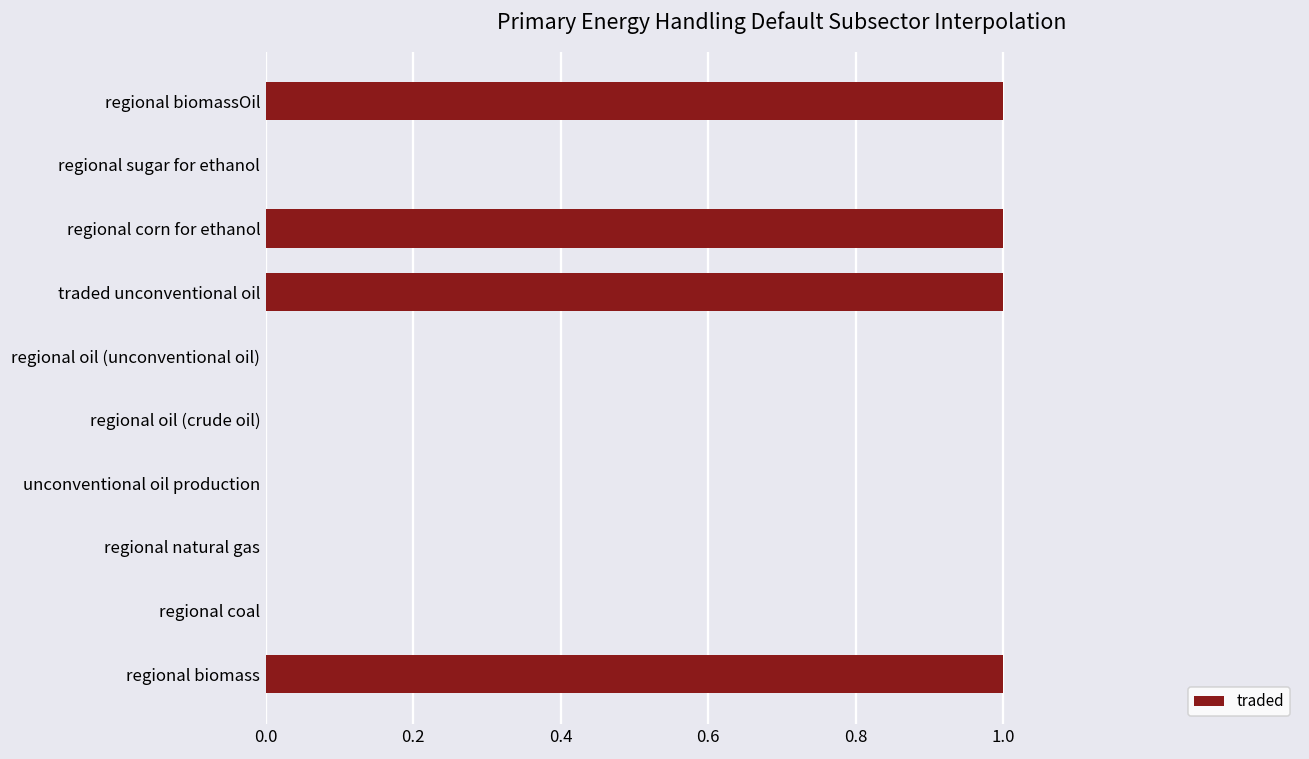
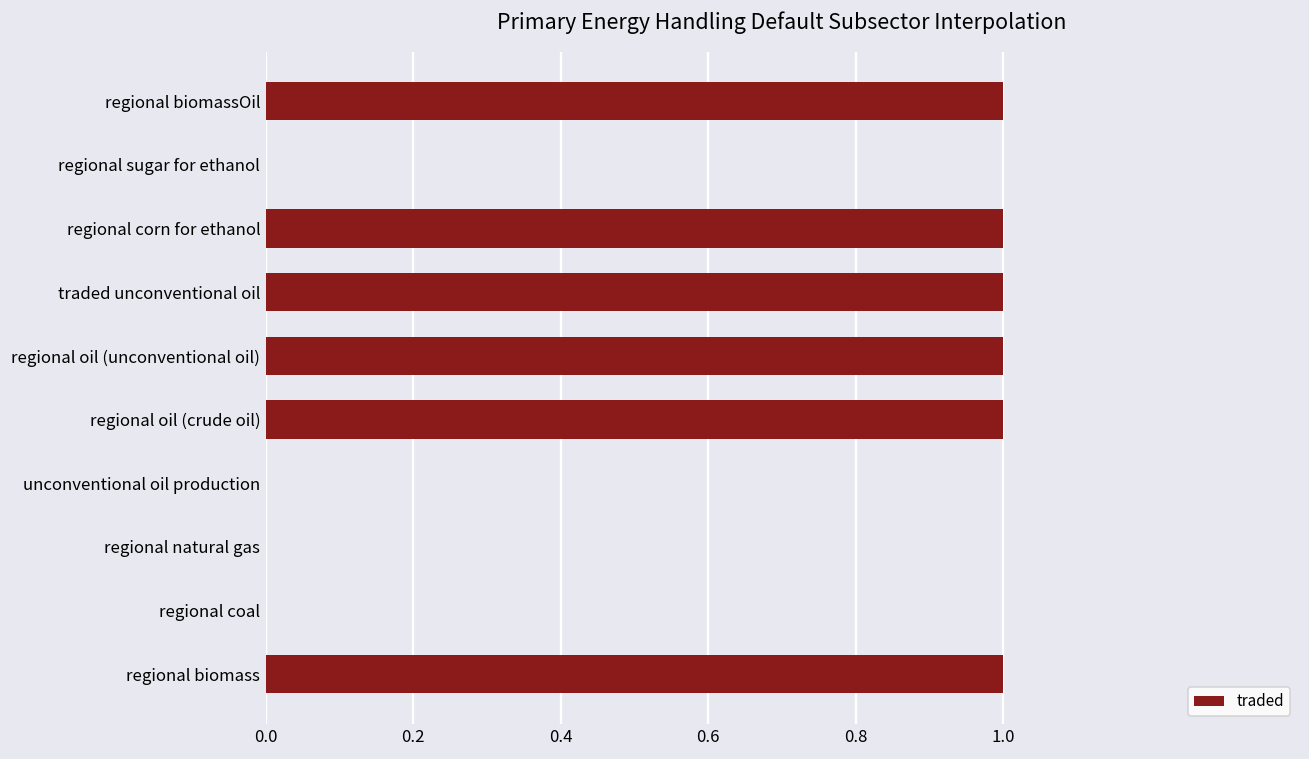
regional oil (unconventional oil): 0 -> 1
regional oil (crude oil): 0 -> 1
